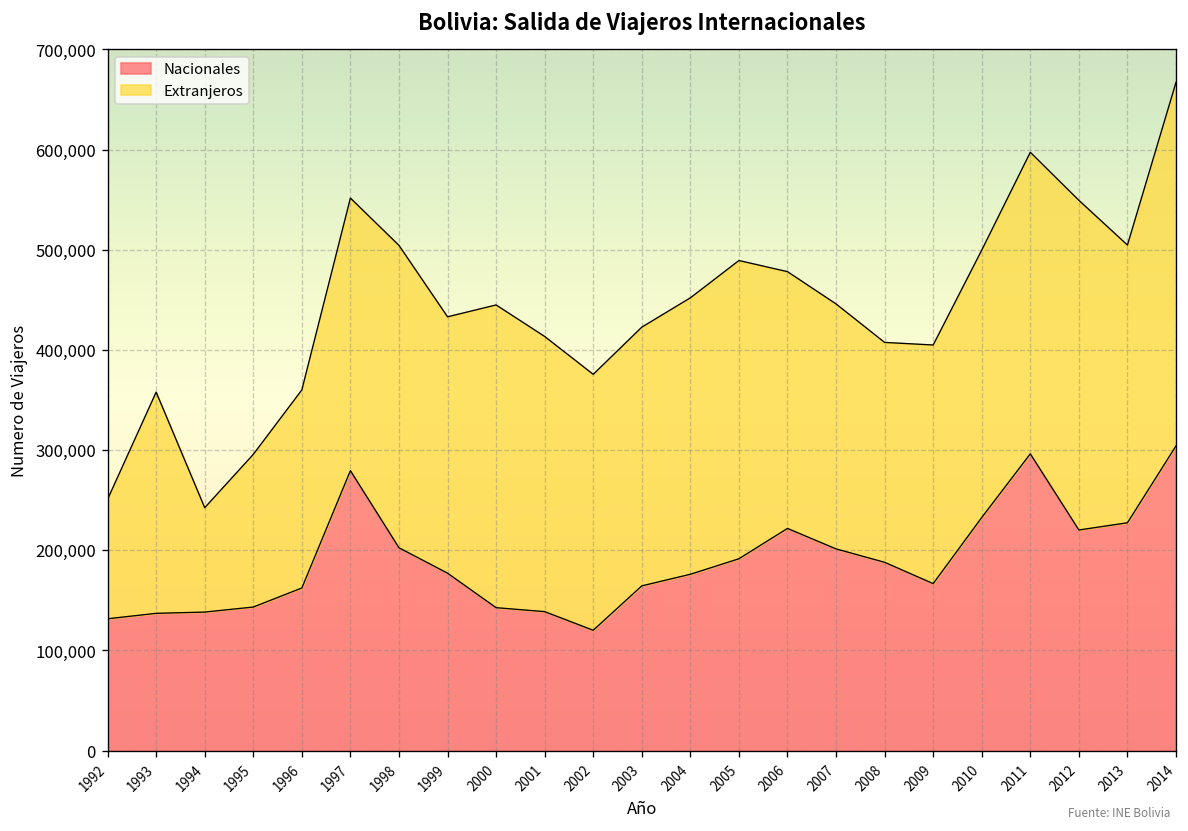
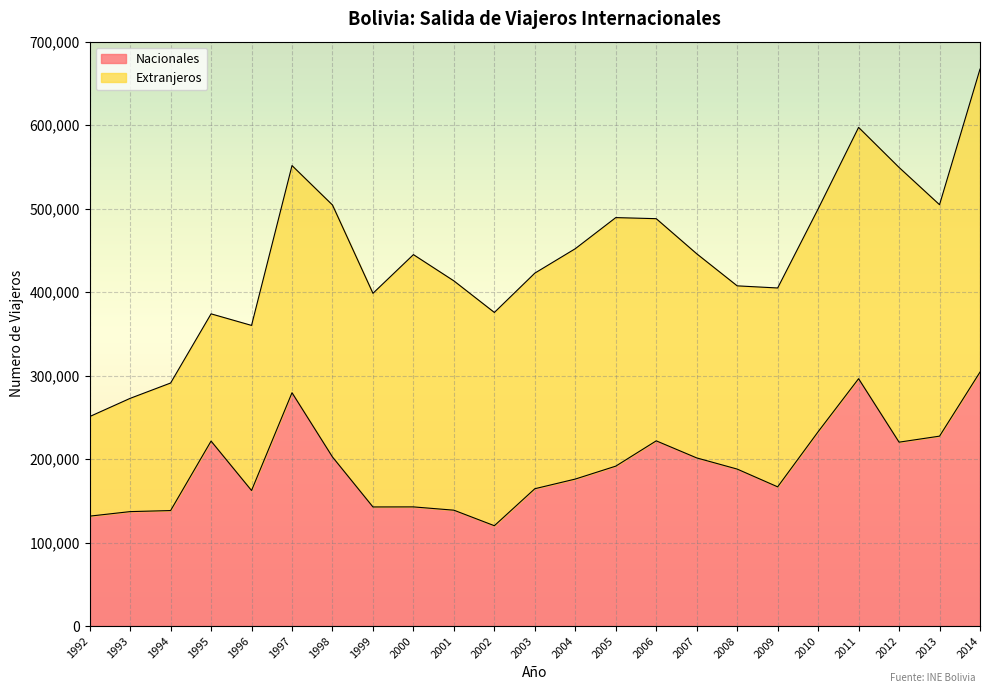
Extranjeros, 1993: 220,000 -> 140,000
Extranjeros, 1994: 100,000 -> 150,000
Nacionales, 1995: 140,000 -> 220,000
Nacionales, 1999: 180,000 -> 140,000
Extranjeros, 2006: 260,000 -> 270,000
